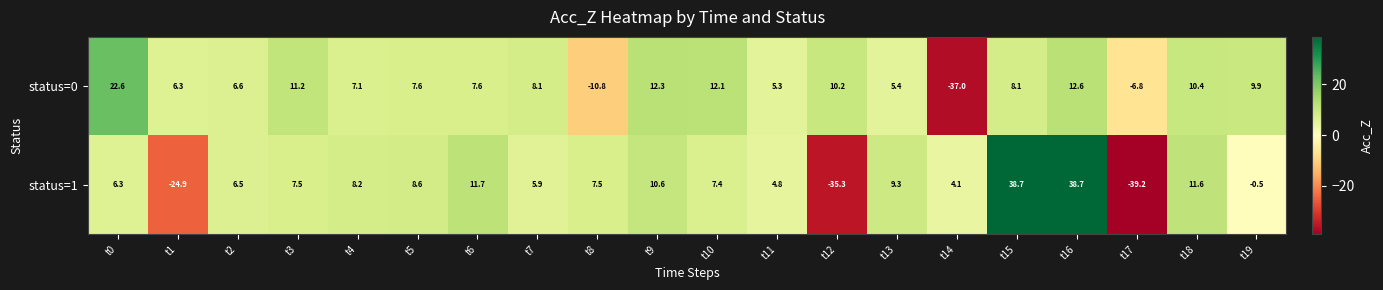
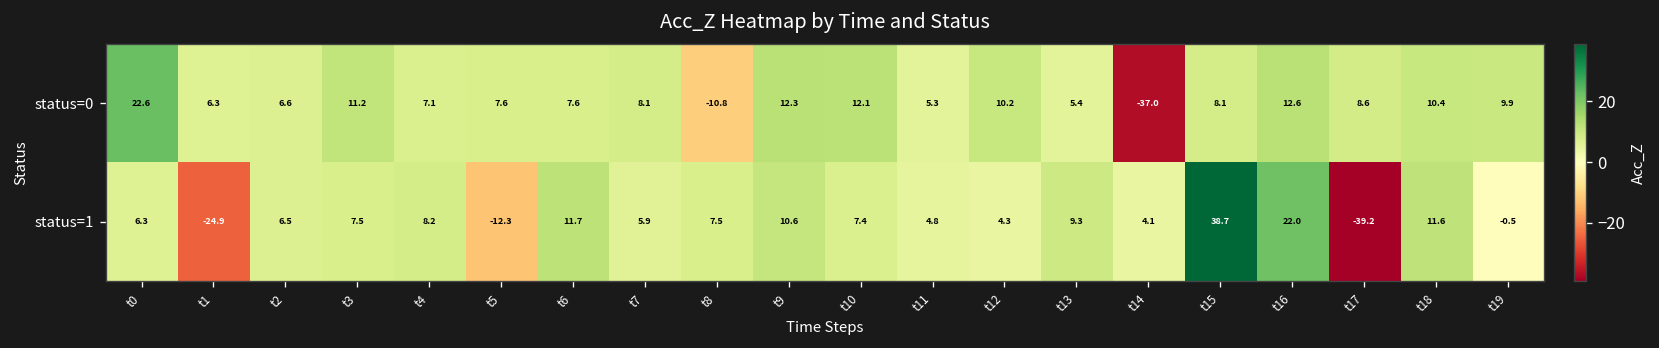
status=0, t17: -6.8 -> 8.6
status=1, t5: 8.6 -> -12.3
status=1, t12: -35.3 -> 4.3
status=1, t16: 38.7 -> 22.0
